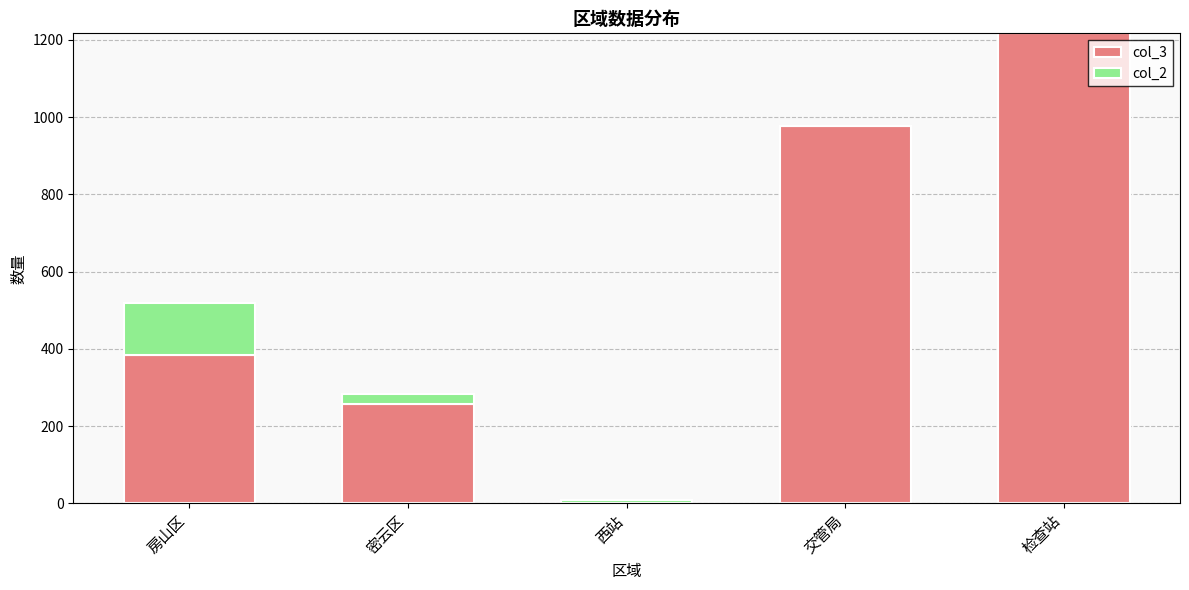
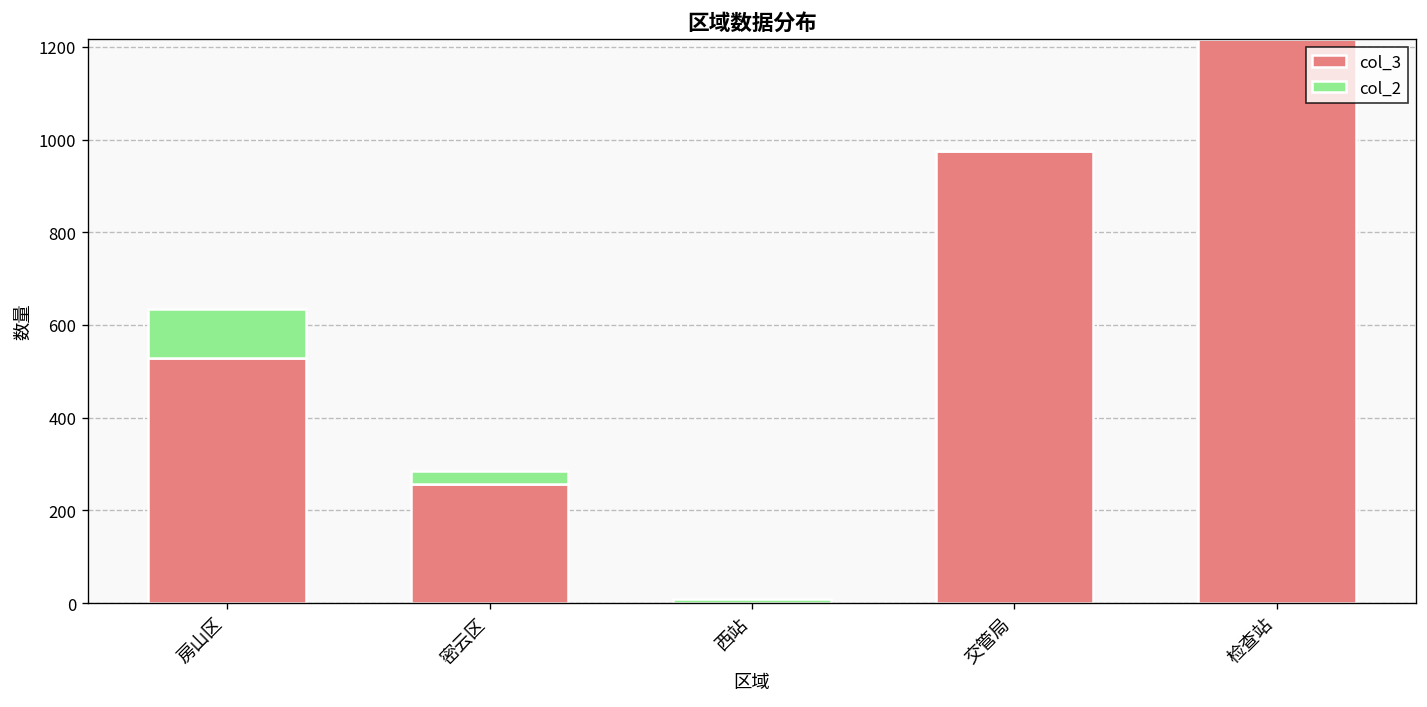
col_3, 房山区: 380 -> 530
col_2, 房山区: 140 -> 110
